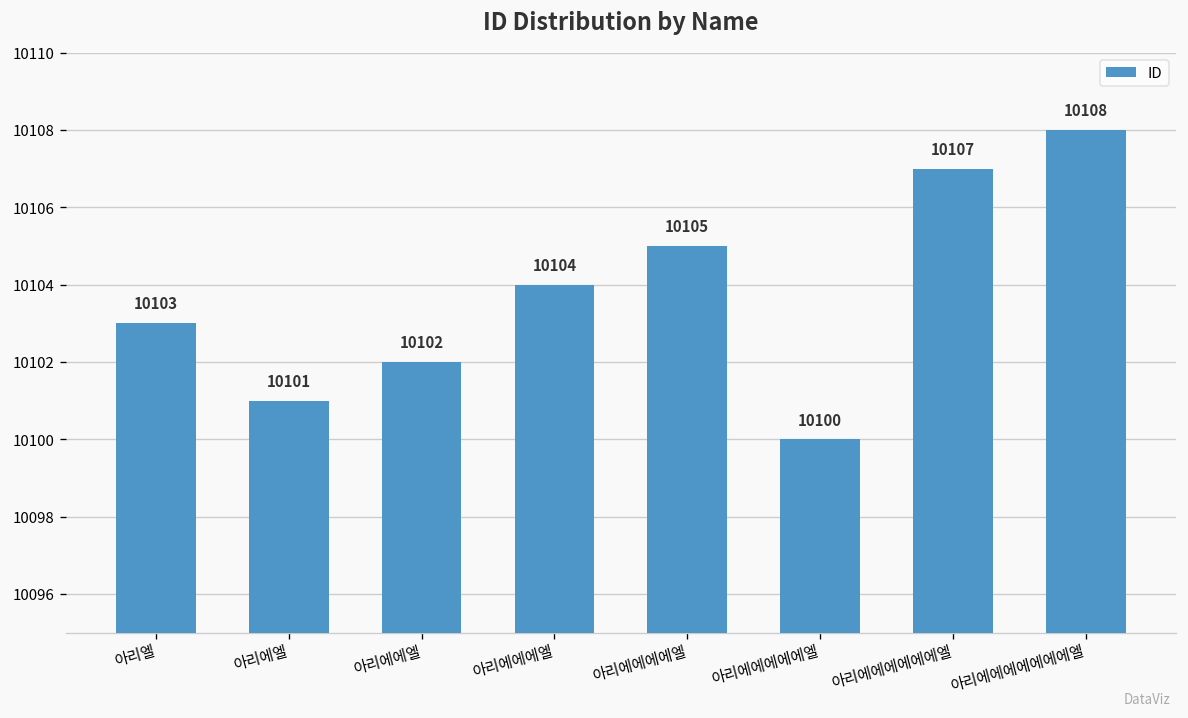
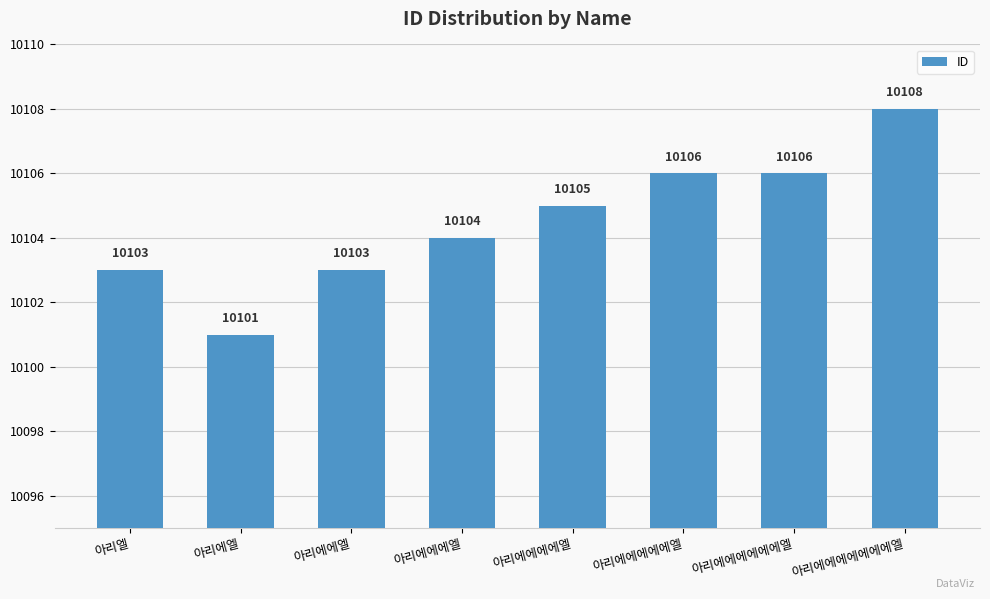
아리에에엘: 10102 -> 10103
아리에에에에에엘: 10100 -> 10106
아리에에에에에에엘: 10107 -> 10106
